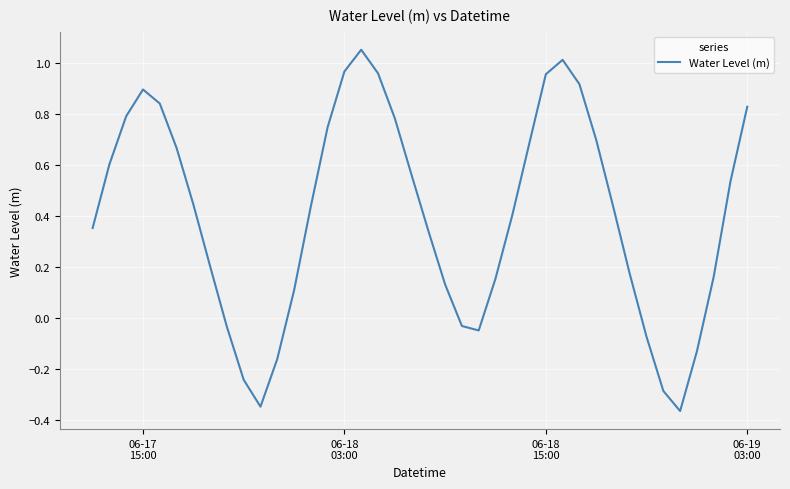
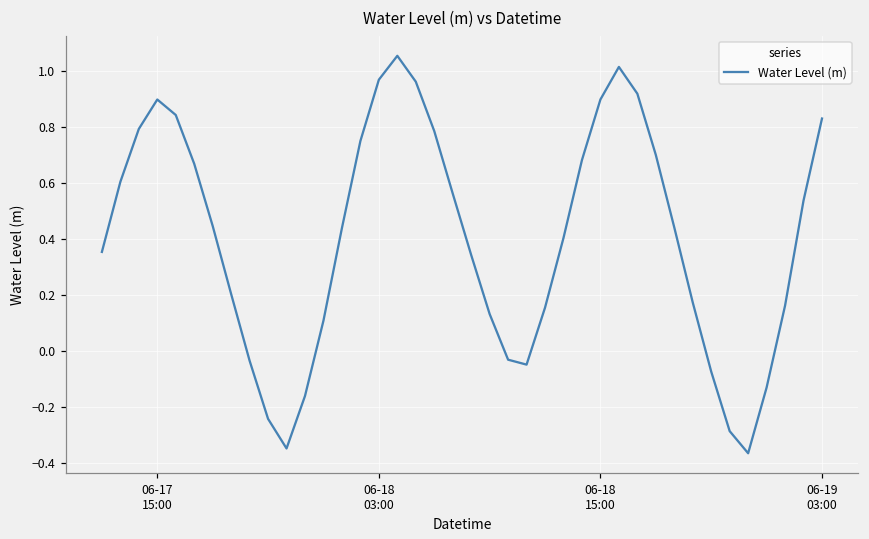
06-18 15:00: 0.96 -> 0.90
